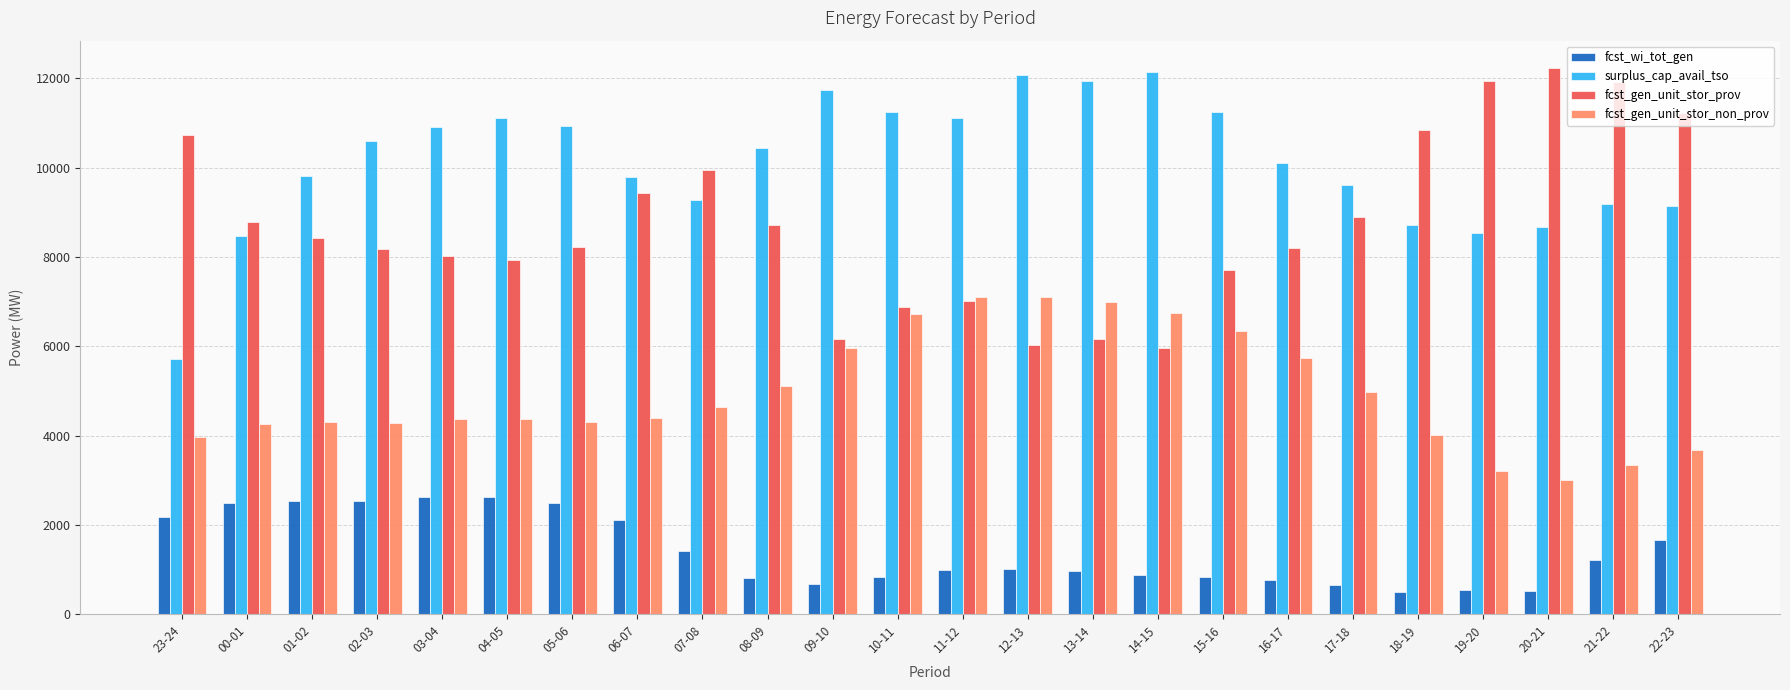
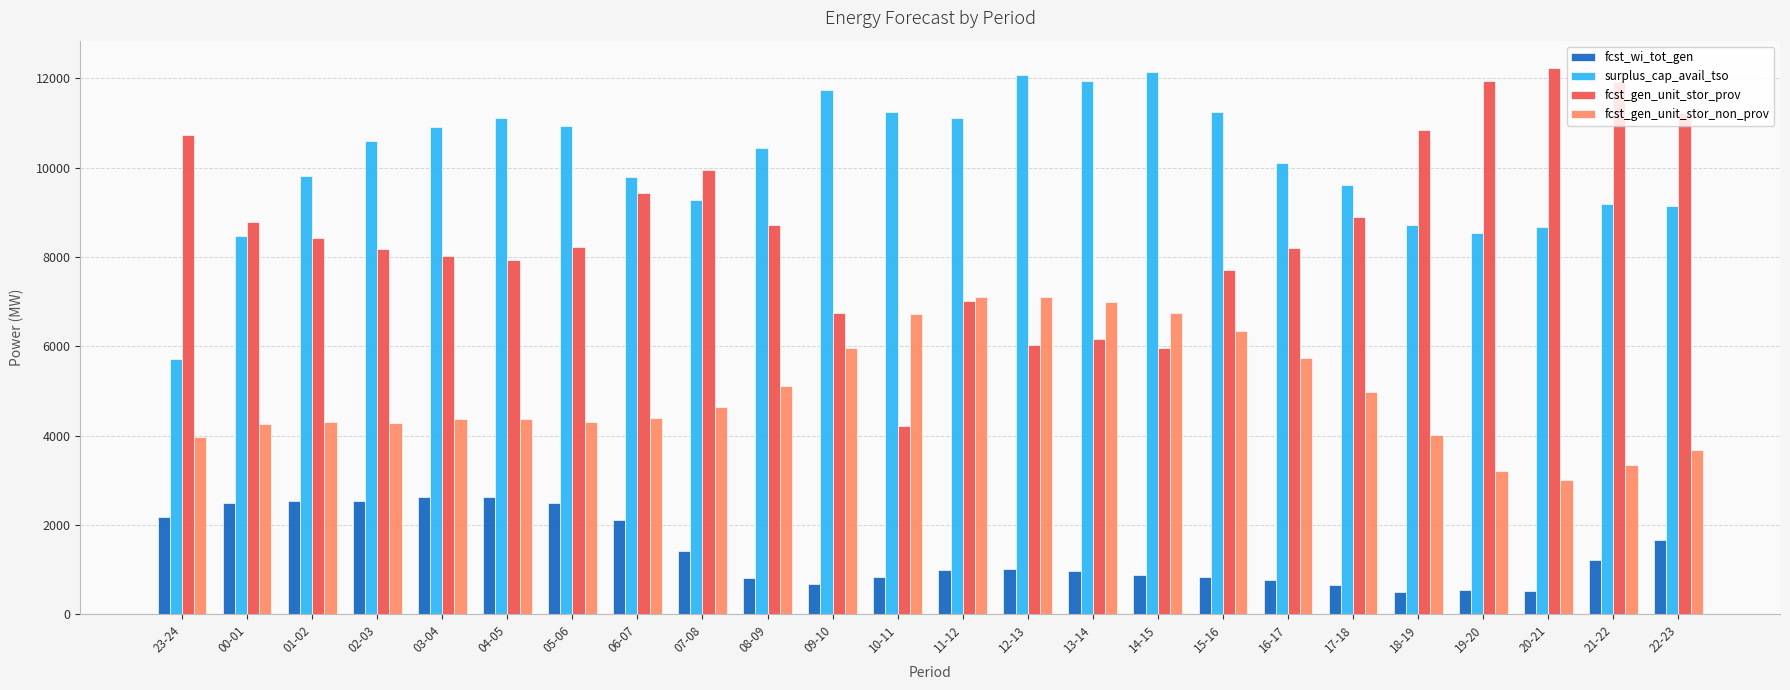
fcst_gen_unit_stor_prov, 09-10: 6200 -> 6700
fcst_gen_unit_stor_prov, 10-11: 6900 -> 4200
